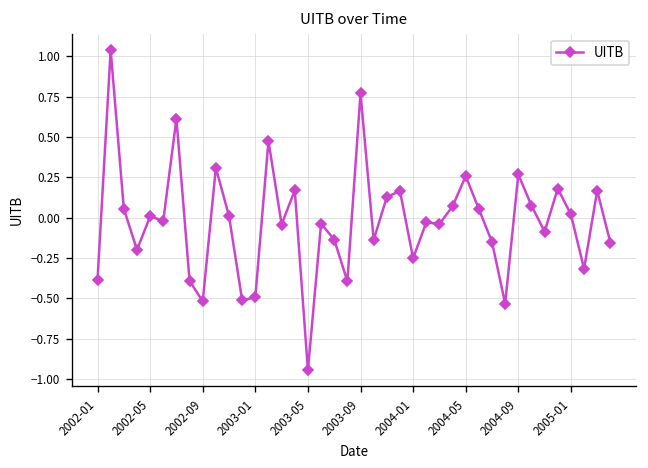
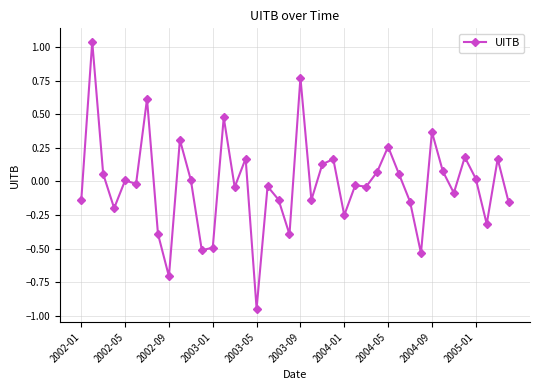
2002-01: -0.38 -> -0.14
2002-09: -0.52 -> -0.71
2004-09: 0.27 -> 0.37
